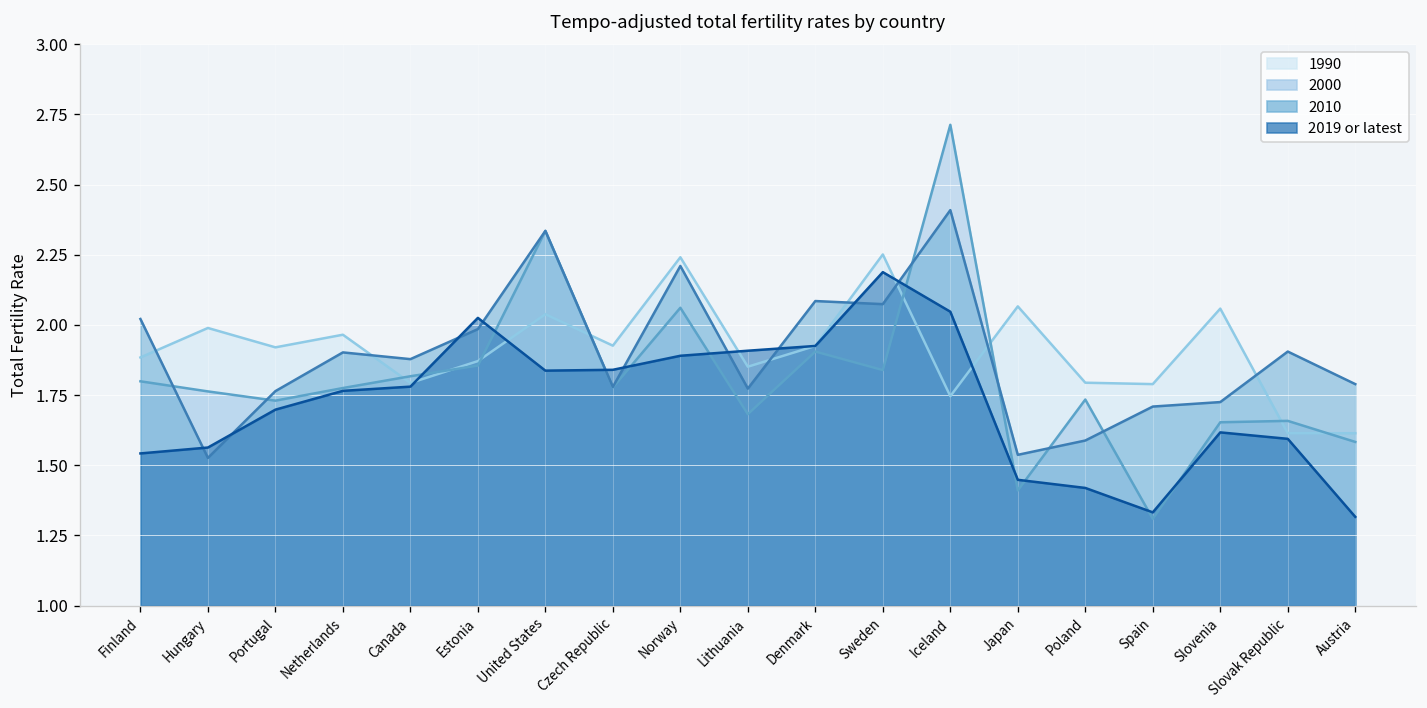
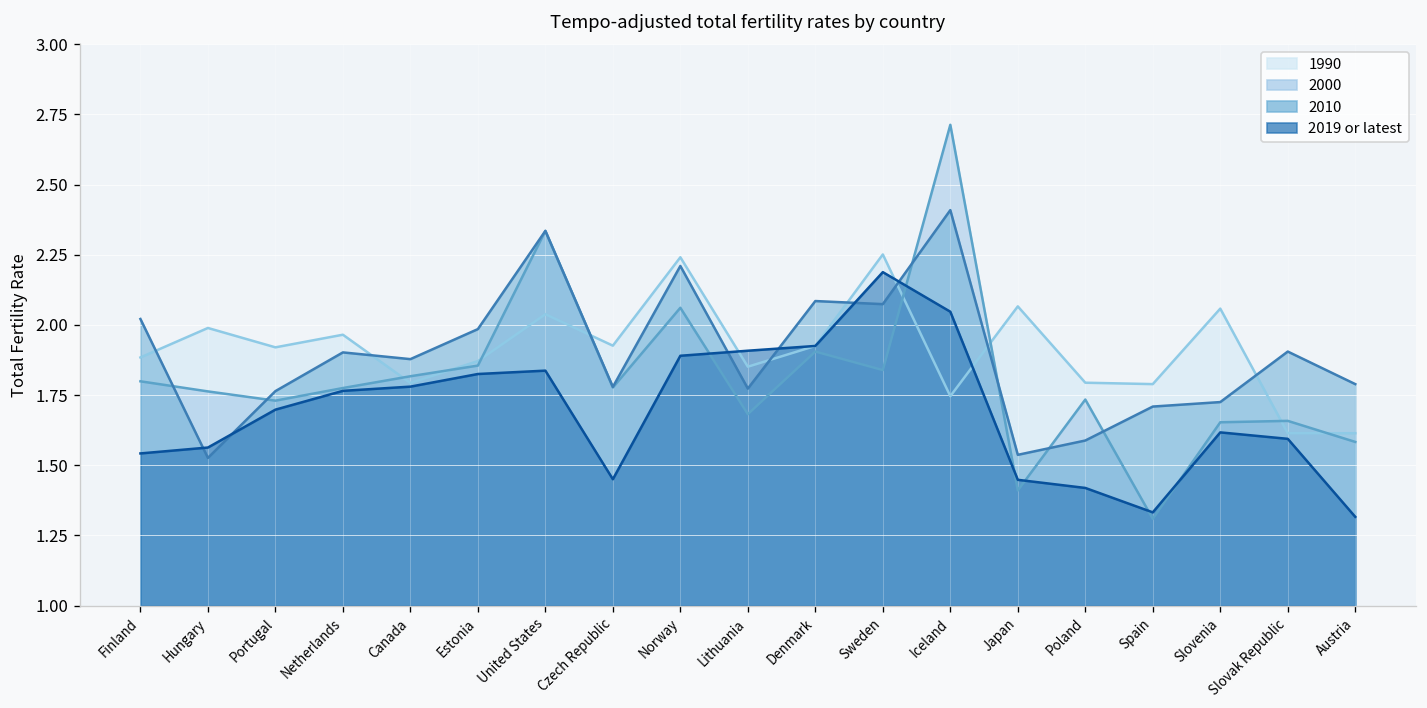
2019 or latest, Estonia: 2.03 -> 1.83
2019 or latest, Czech Republic: 1.84 -> 1.45
